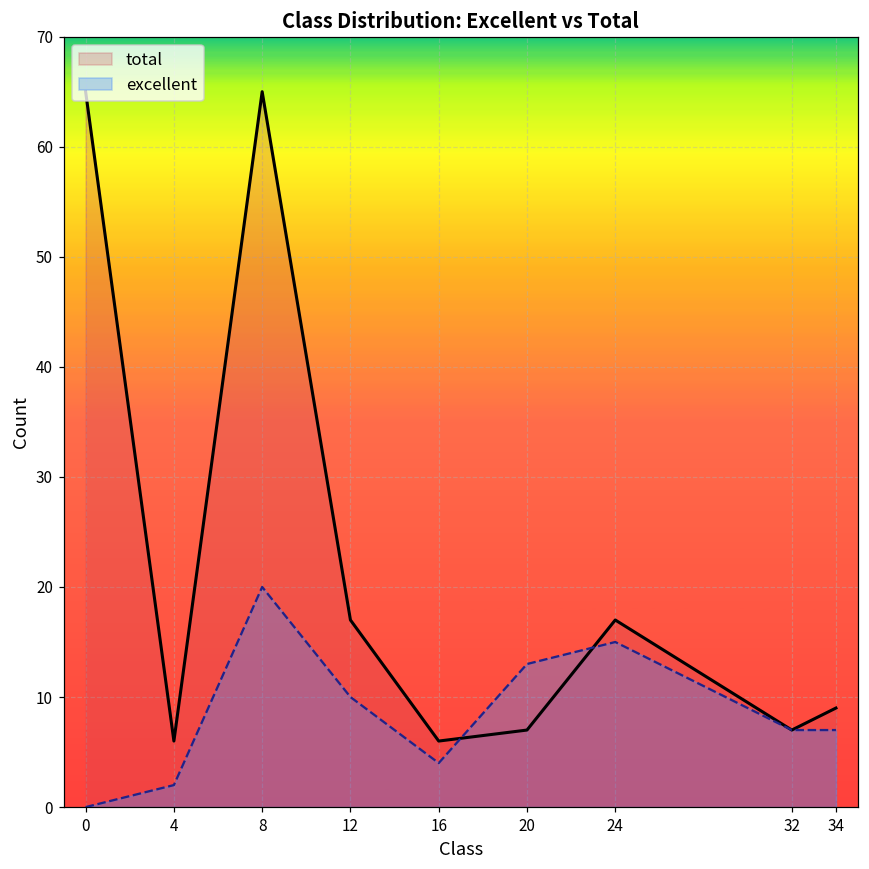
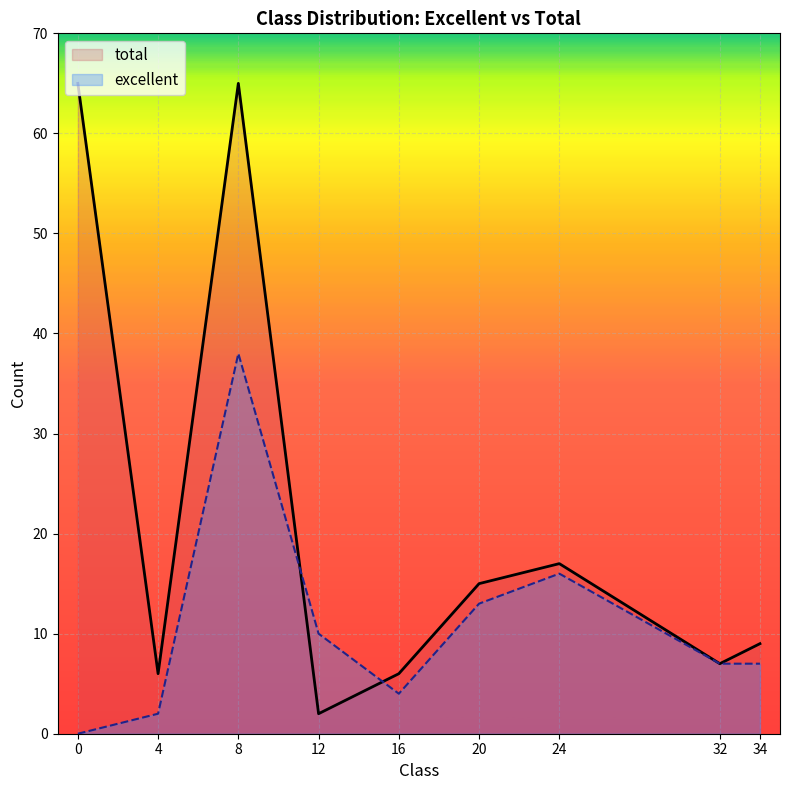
excellent, 8: 20 -> 38
total, 12: 17 -> 2
total, 20: 7 -> 15
excellent, 24: 15 -> 16
